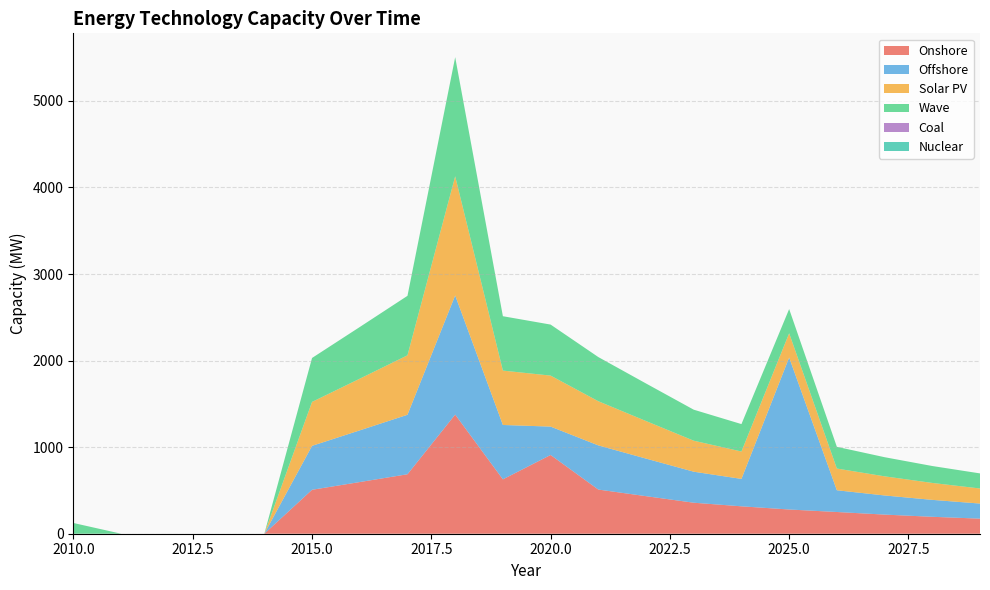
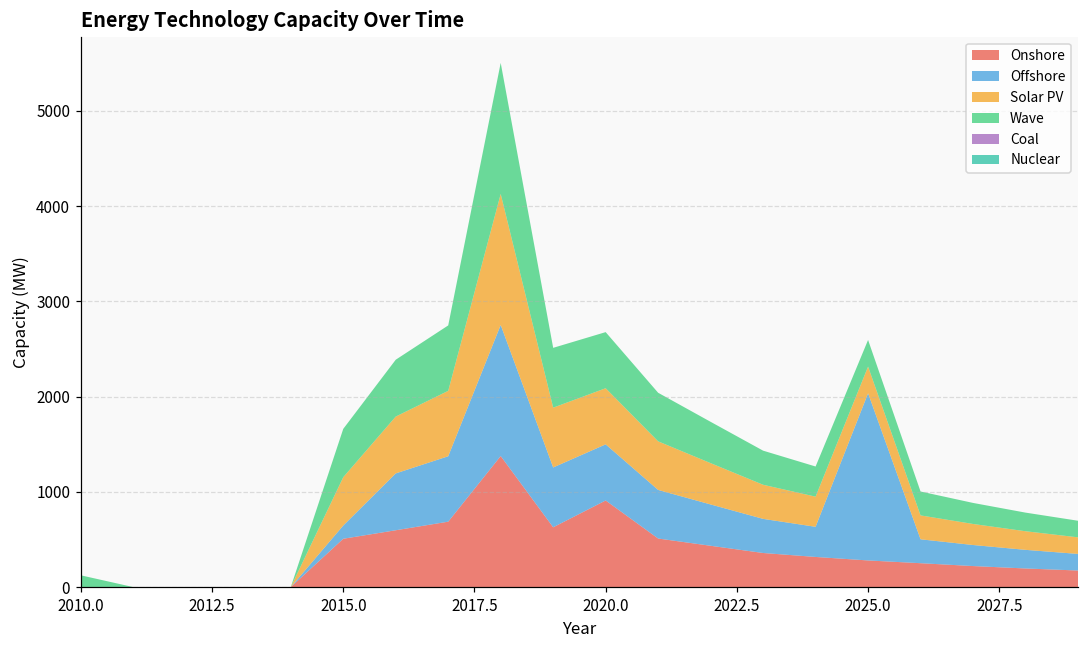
Offshore, 2015.0: 500 -> 100
Offshore, 2020.0: 300 -> 600
